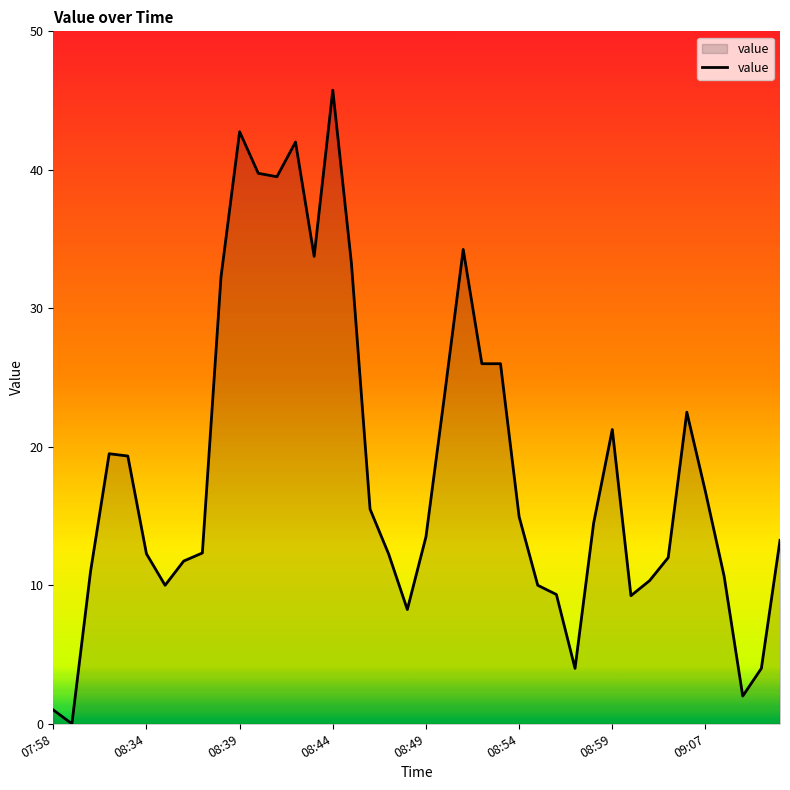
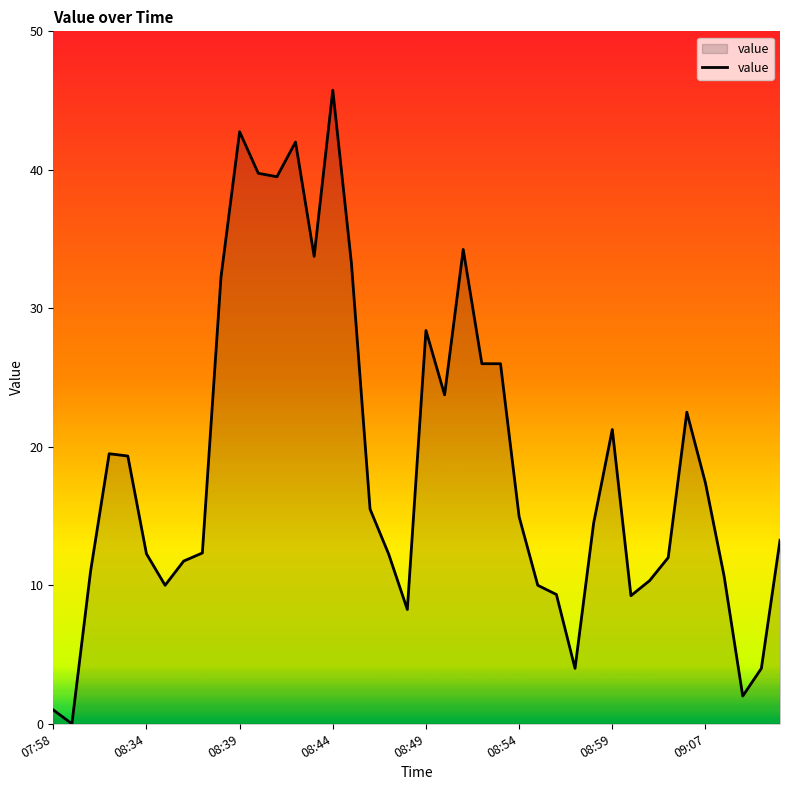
08:49: 13.5 -> 28.4
09:07: 16.8 -> 17.4
